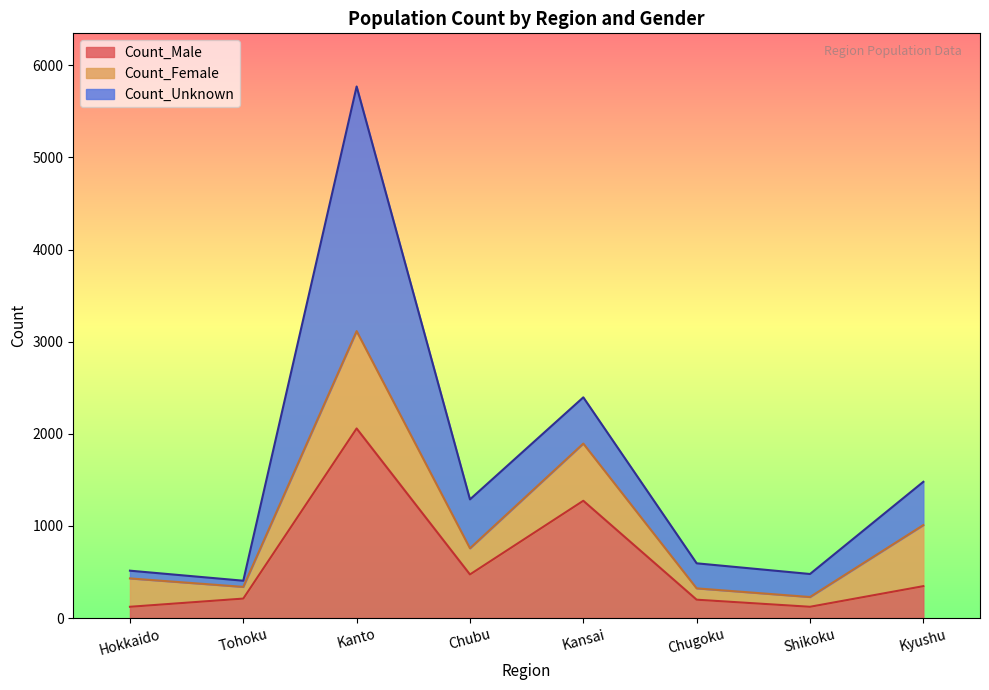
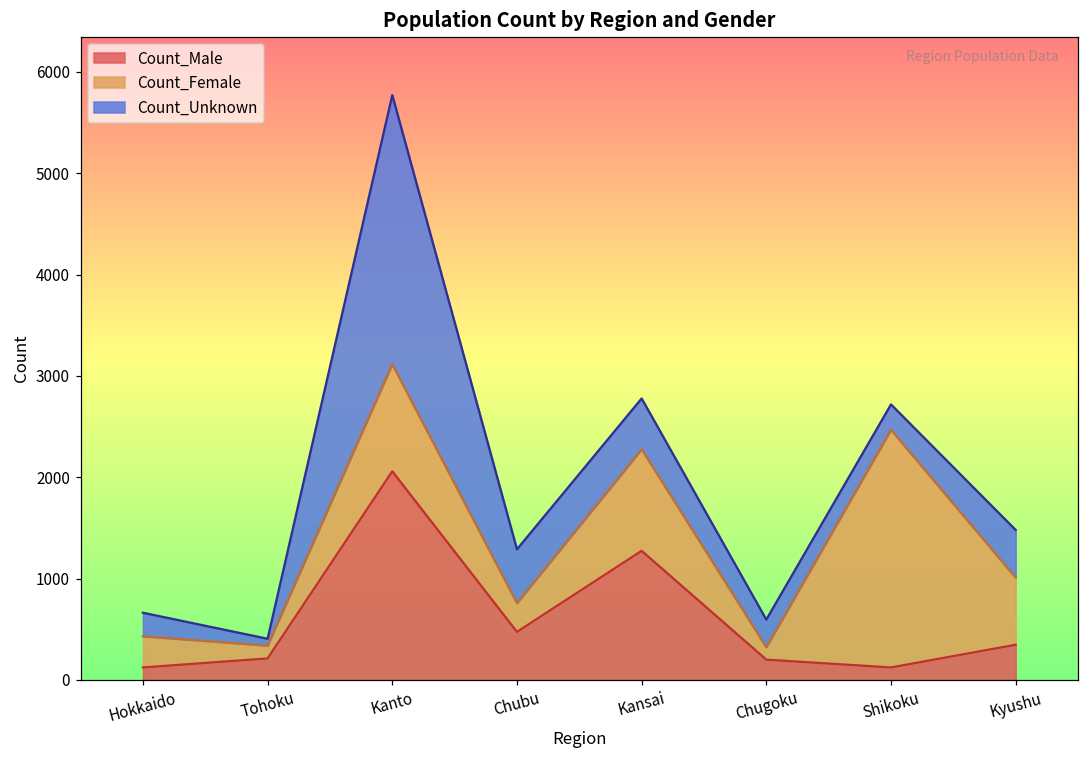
Count_Unknown, Hokkaido: 100 -> 200
Count_Female, Kansai: 600 -> 1000
Count_Female, Shikoku: 100 -> 2300
